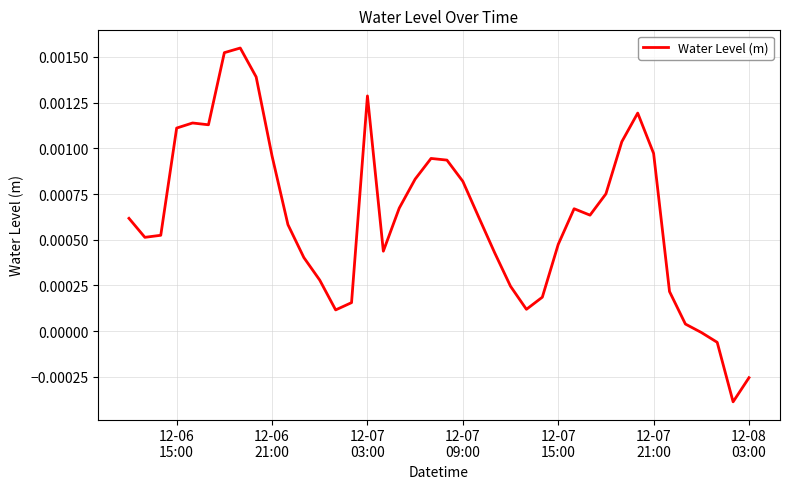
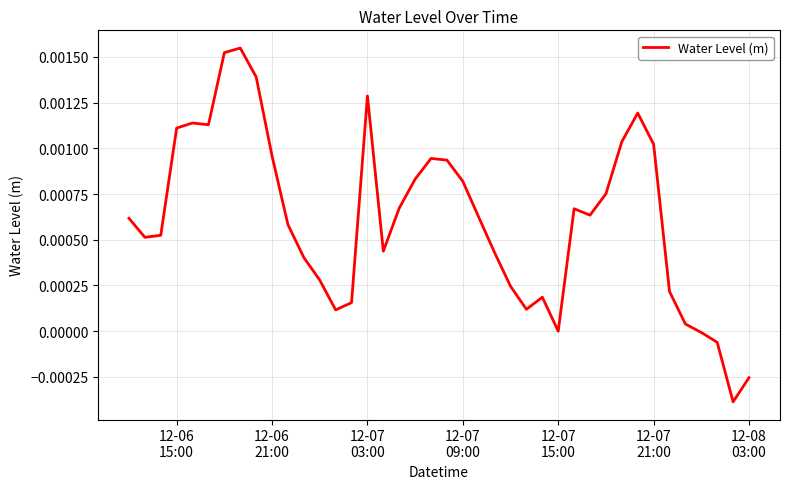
12-07 15:00: 0.00047 -> 0.00000
12-07 21:00: 0.00097 -> 0.00102
